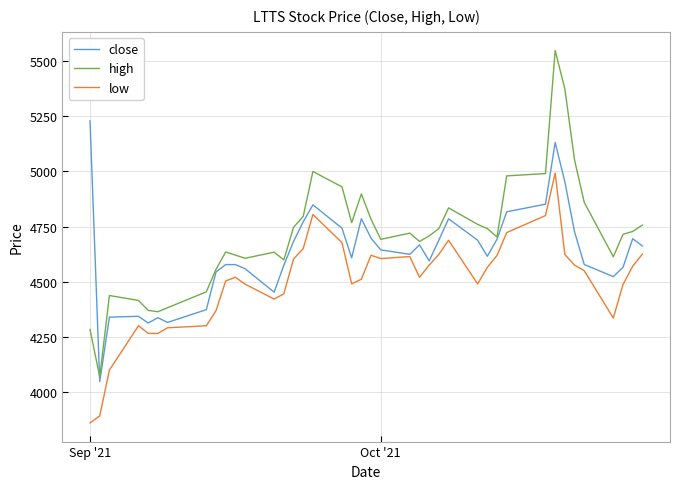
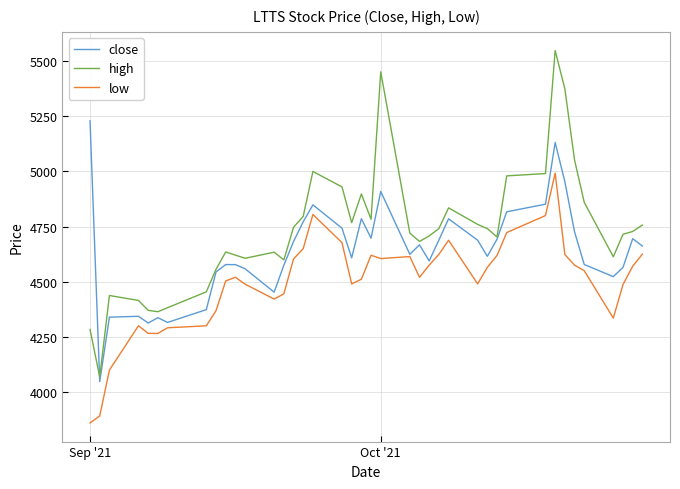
close, Oct '21: 4640 -> 4910
high, Oct '21: 4690 -> 5450
